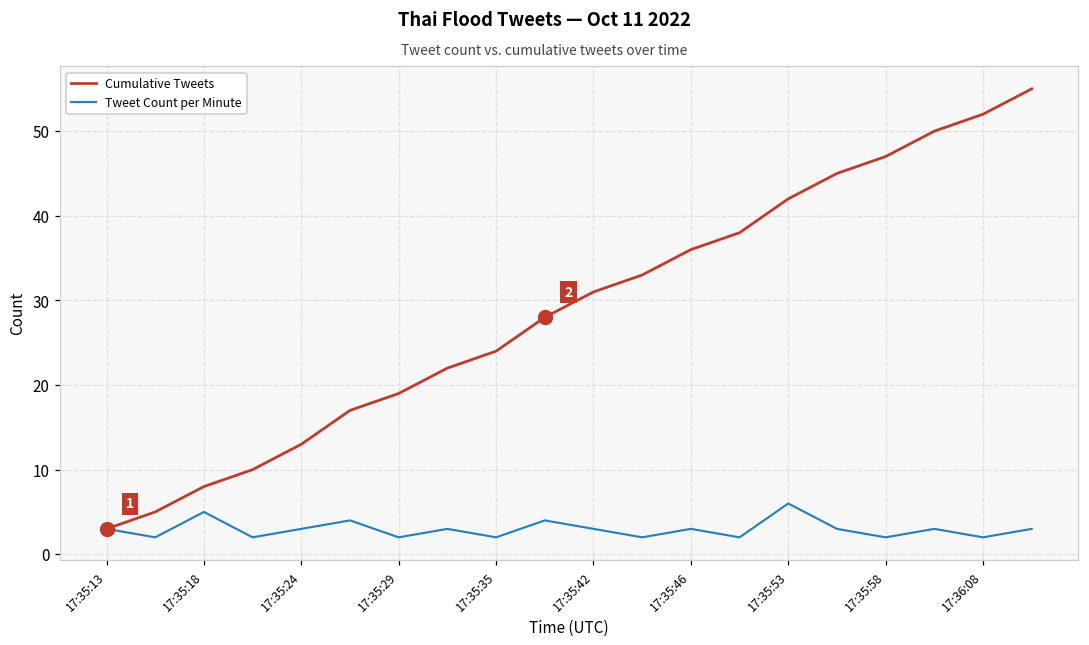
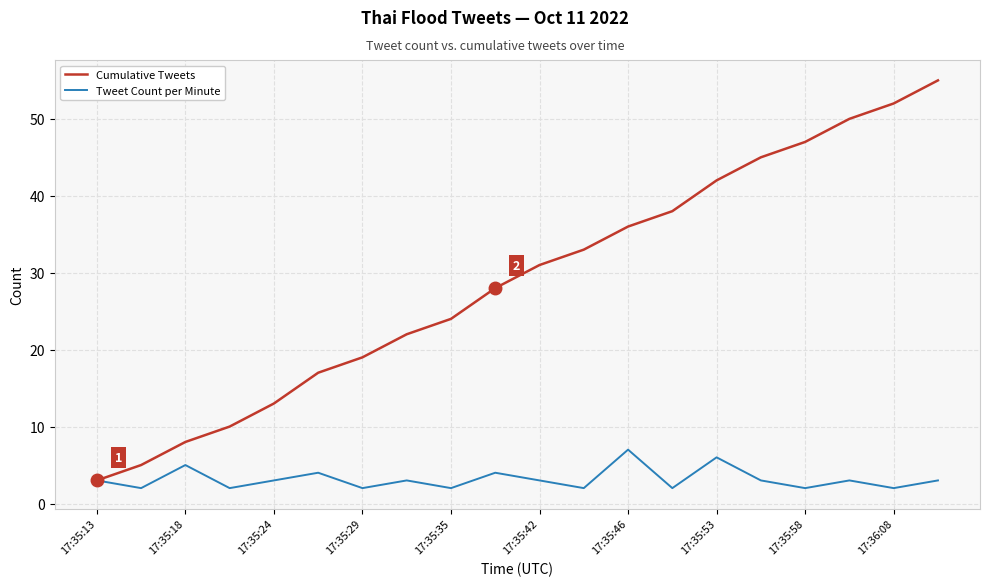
Tweet Count per Minute, 17:35:46: 3 -> 7
